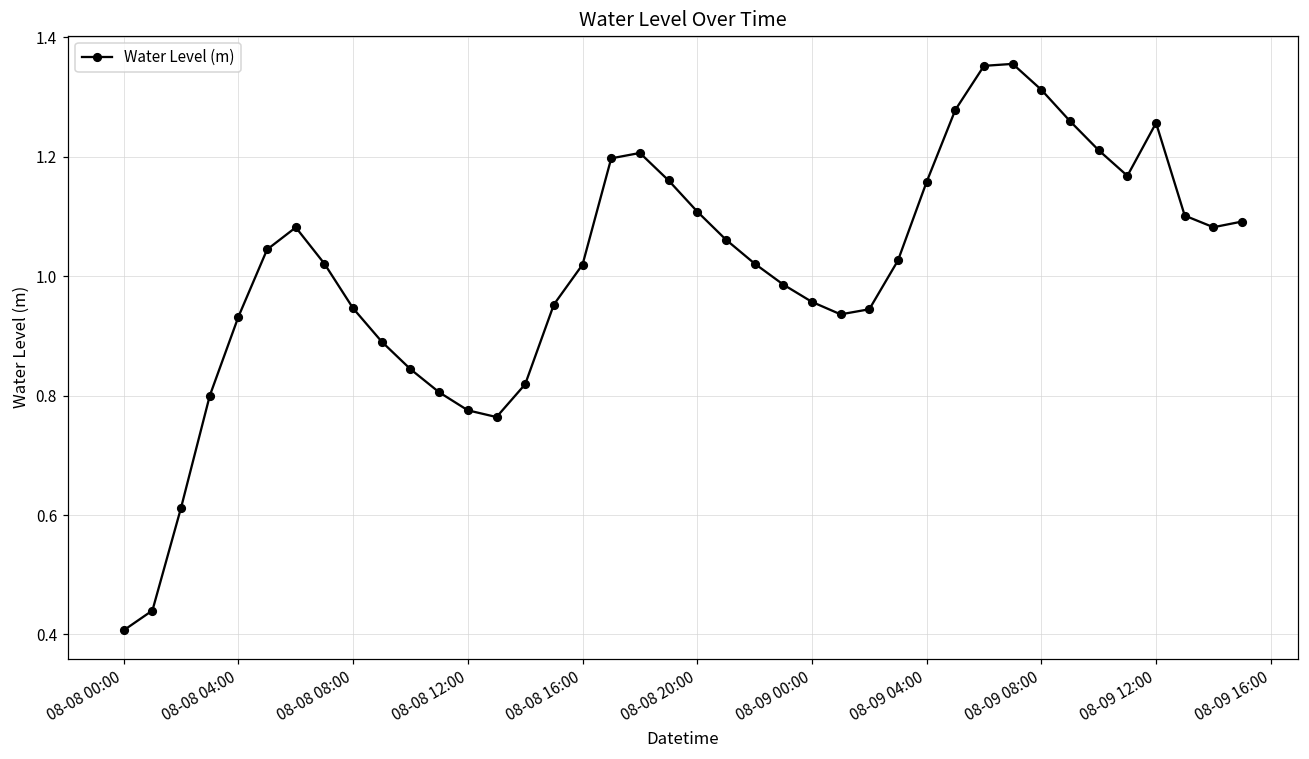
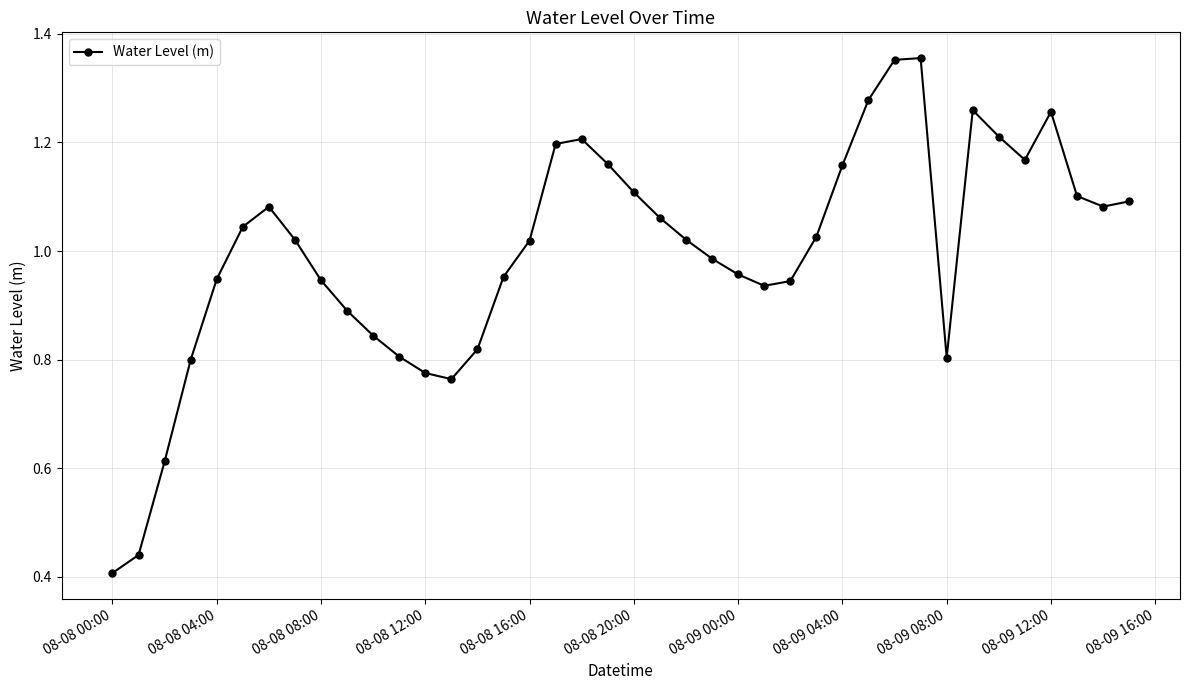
08-08 04:00: 0.93 -> 0.95
08-09 08:00: 1.31 -> 0.80
